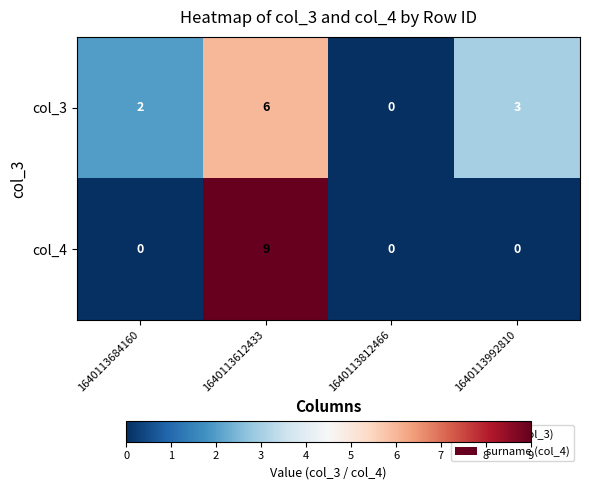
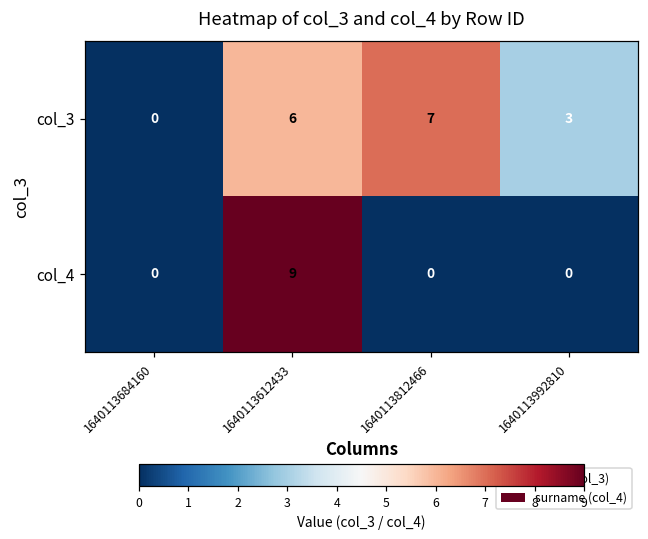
col_3, 1640113684160: 2 -> 0
col_3, 1640113812466: 0 -> 7
